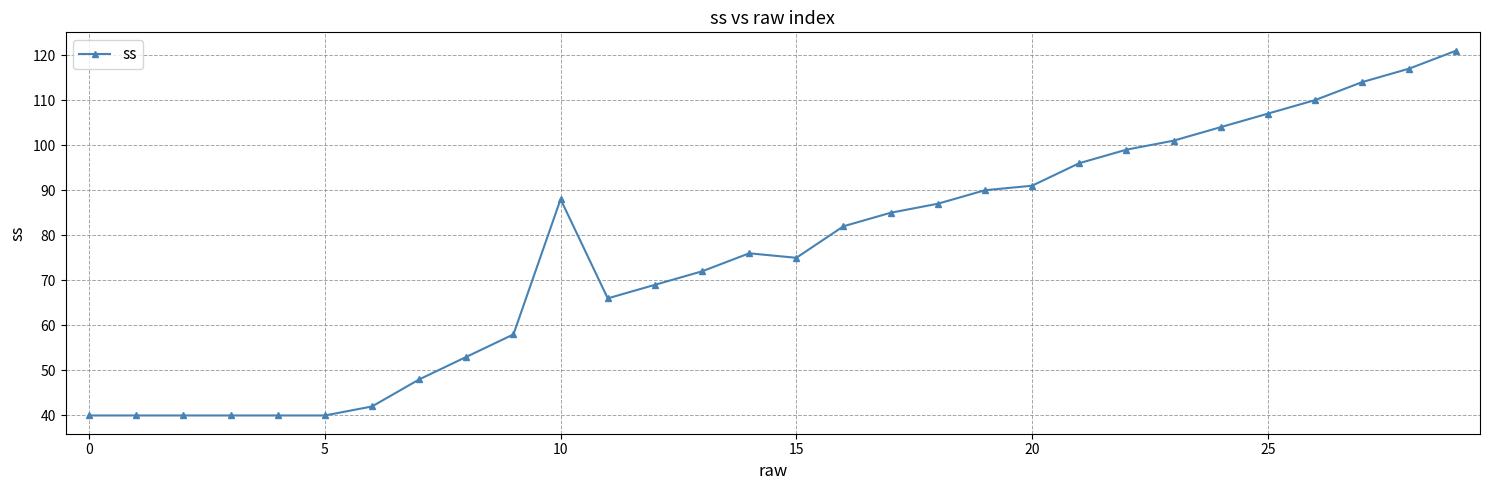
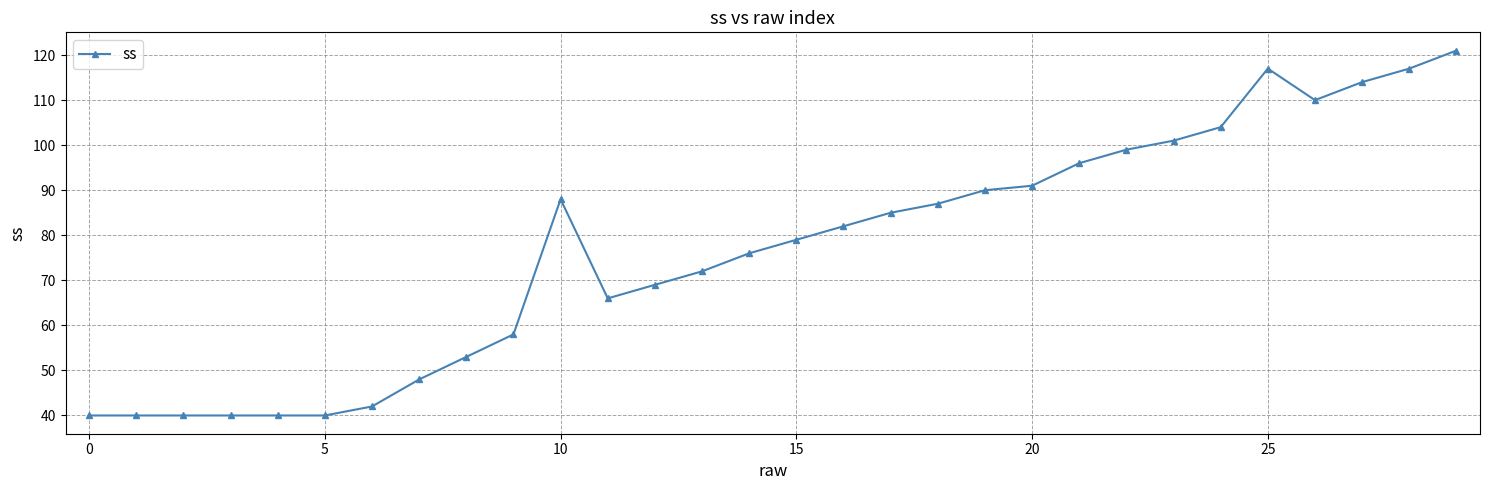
15: 75 -> 79
25: 107 -> 117
